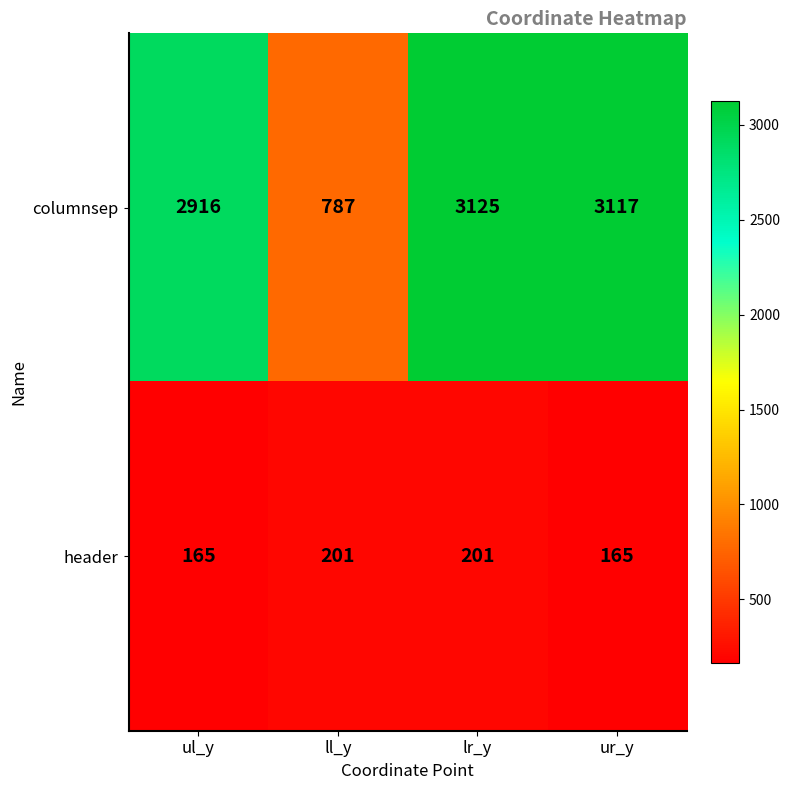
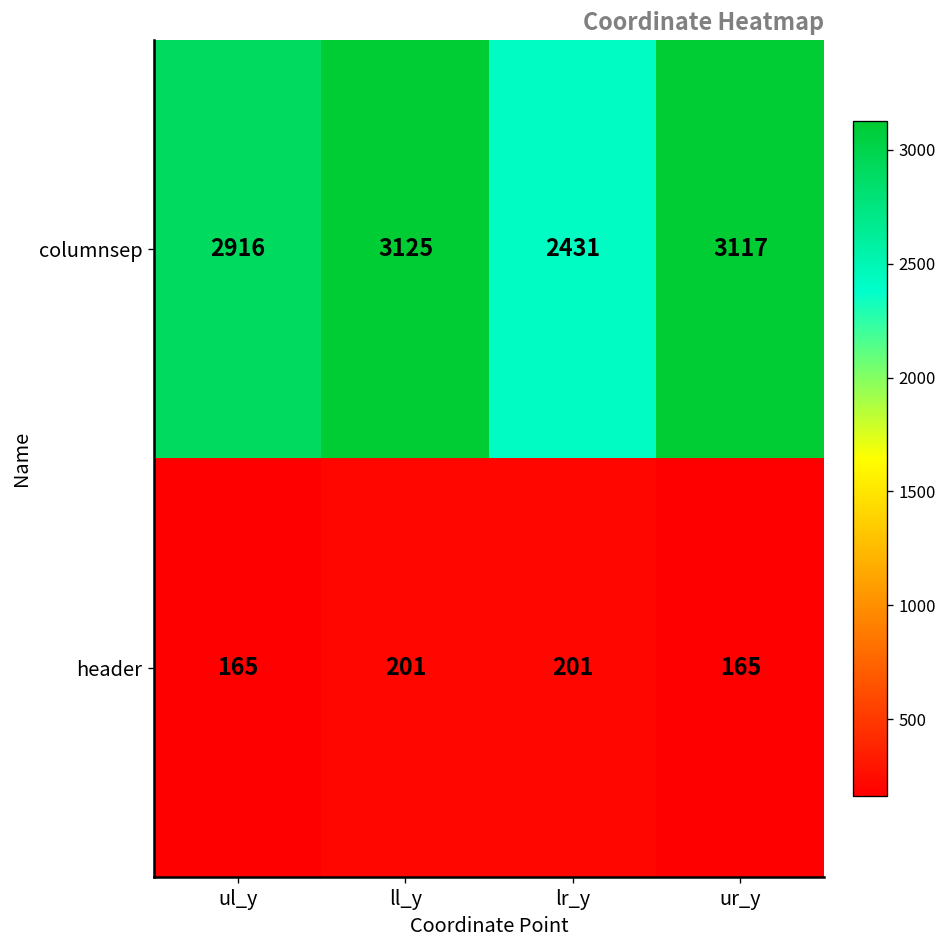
columnsep, ll_y: 787 -> 3125
columnsep, lr_y: 3125 -> 2431
